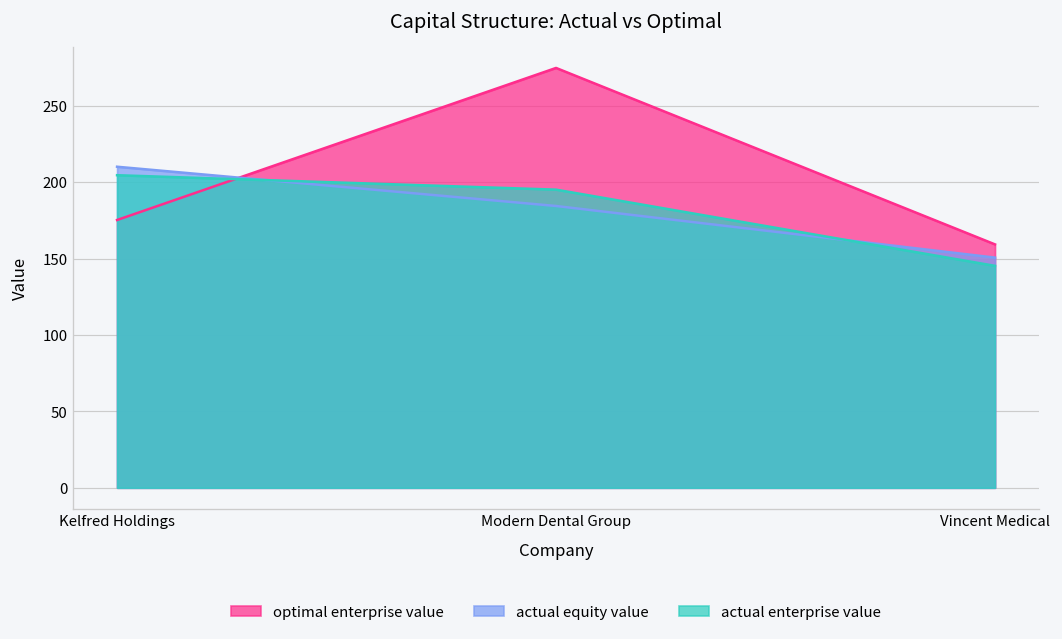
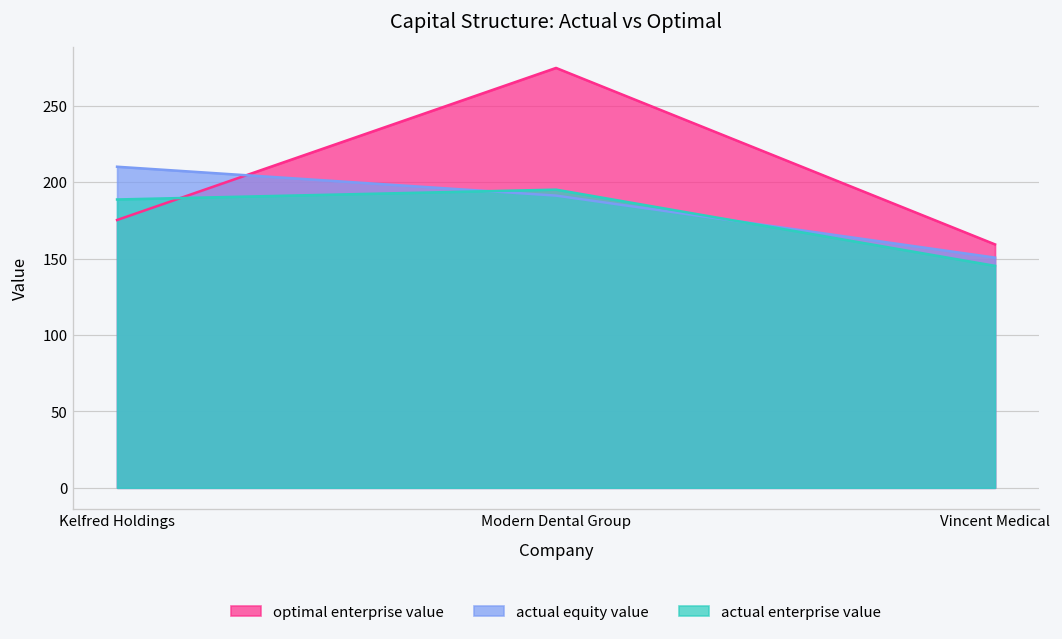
actual enterprise value, Kelfred Holdings: 205 -> 189
actual equity value, Modern Dental Group: 185 -> 191
